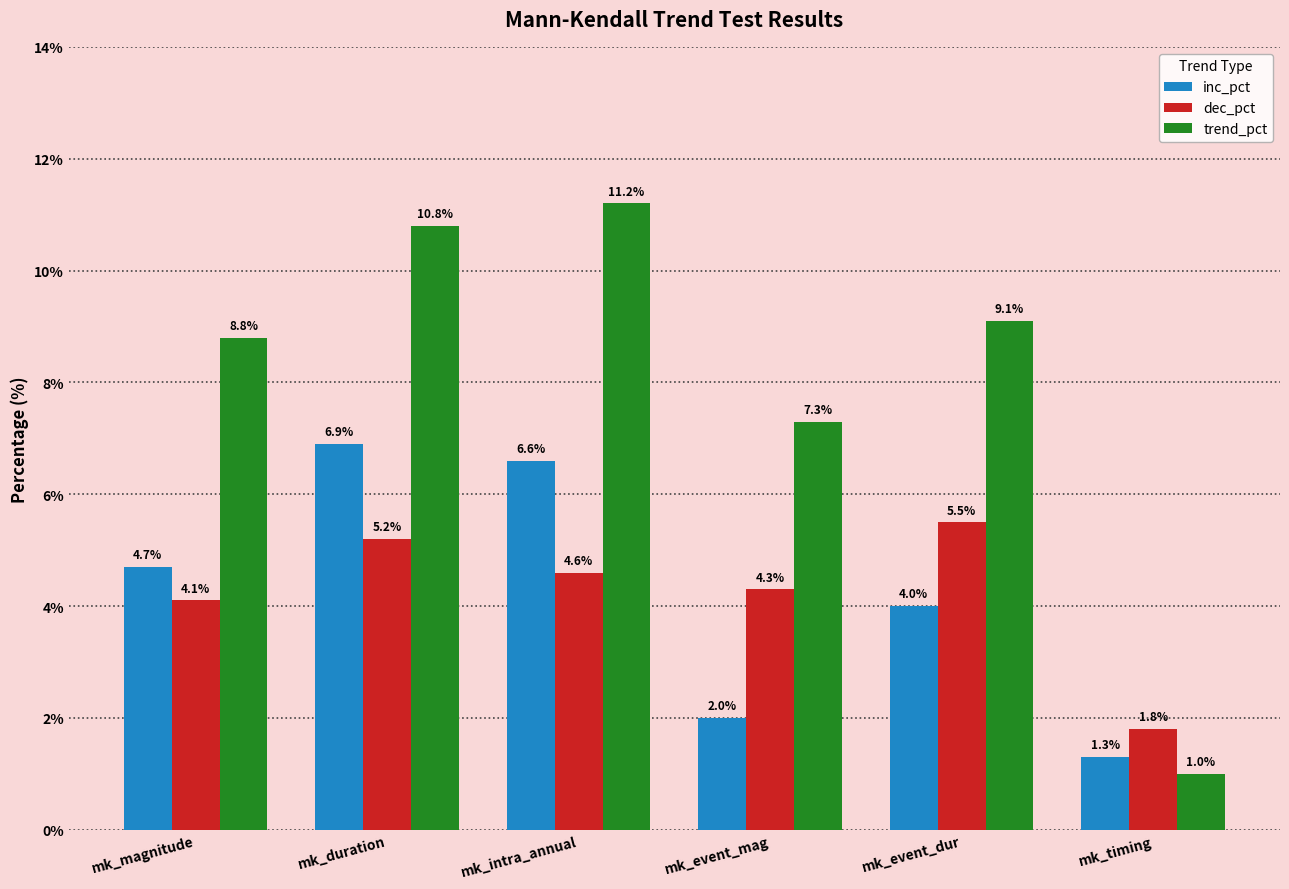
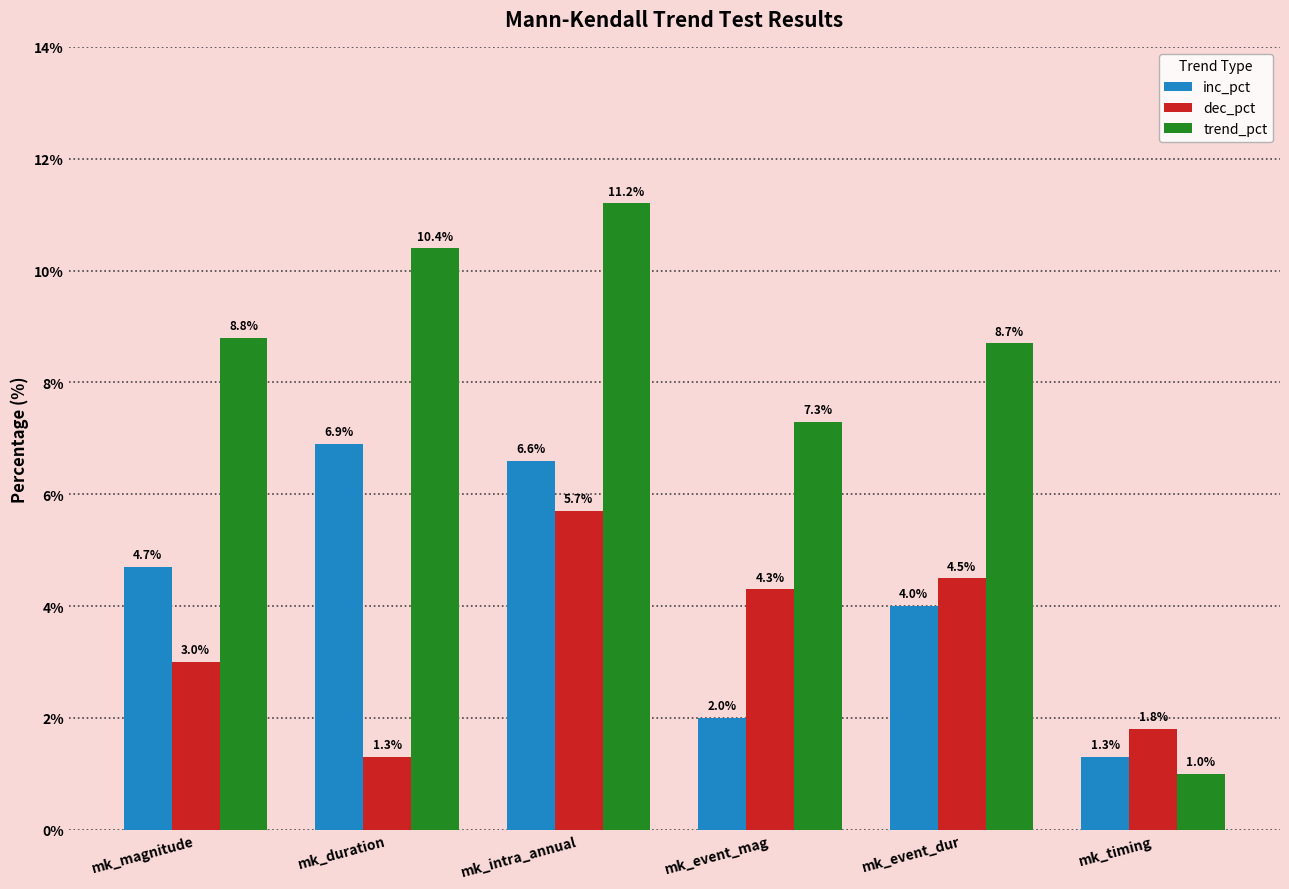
dec_pct, mk_magnitude: 4.1% -> 3.0%
dec_pct, mk_duration: 5.2% -> 1.3%
trend_pct, mk_duration: 10.8% -> 10.4%
dec_pct, mk_intra_annual: 4.6% -> 5.7%
dec_pct, mk_event_dur: 5.5% -> 4.5%
trend_pct, mk_event_dur: 9.1% -> 8.7%
